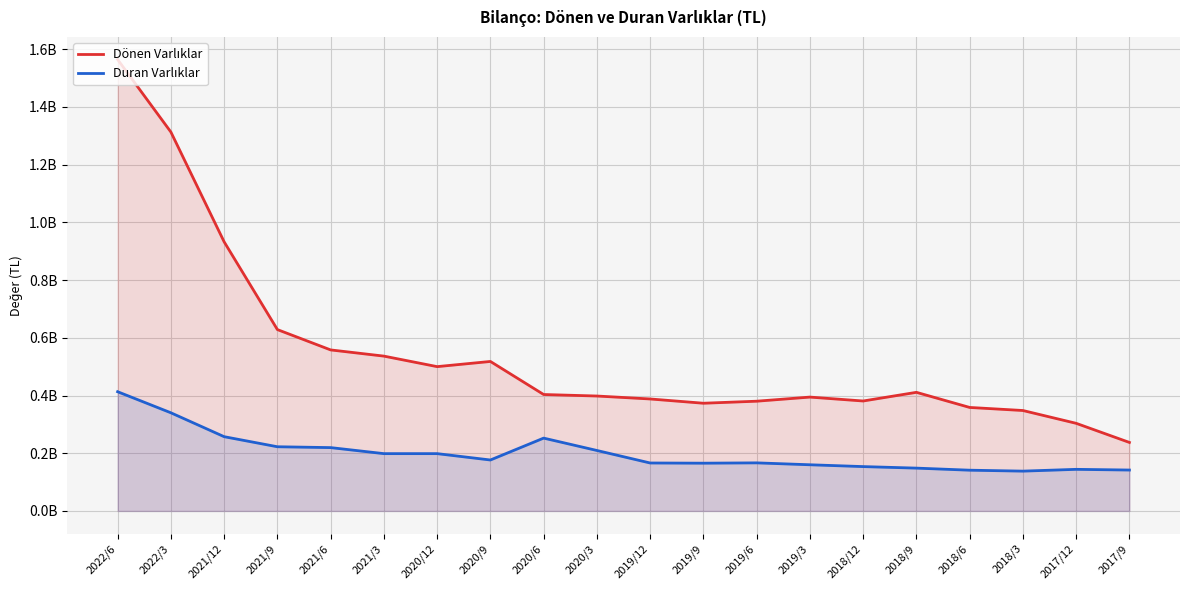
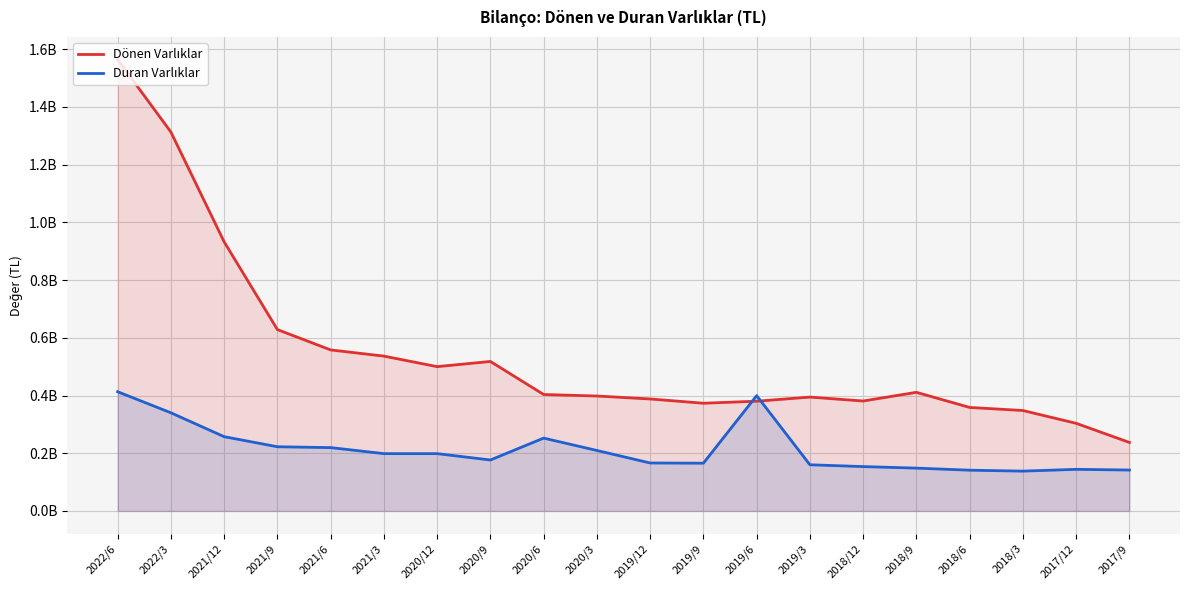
Duran Varlıklar, 2019/6: 170000000 -> 400000000
